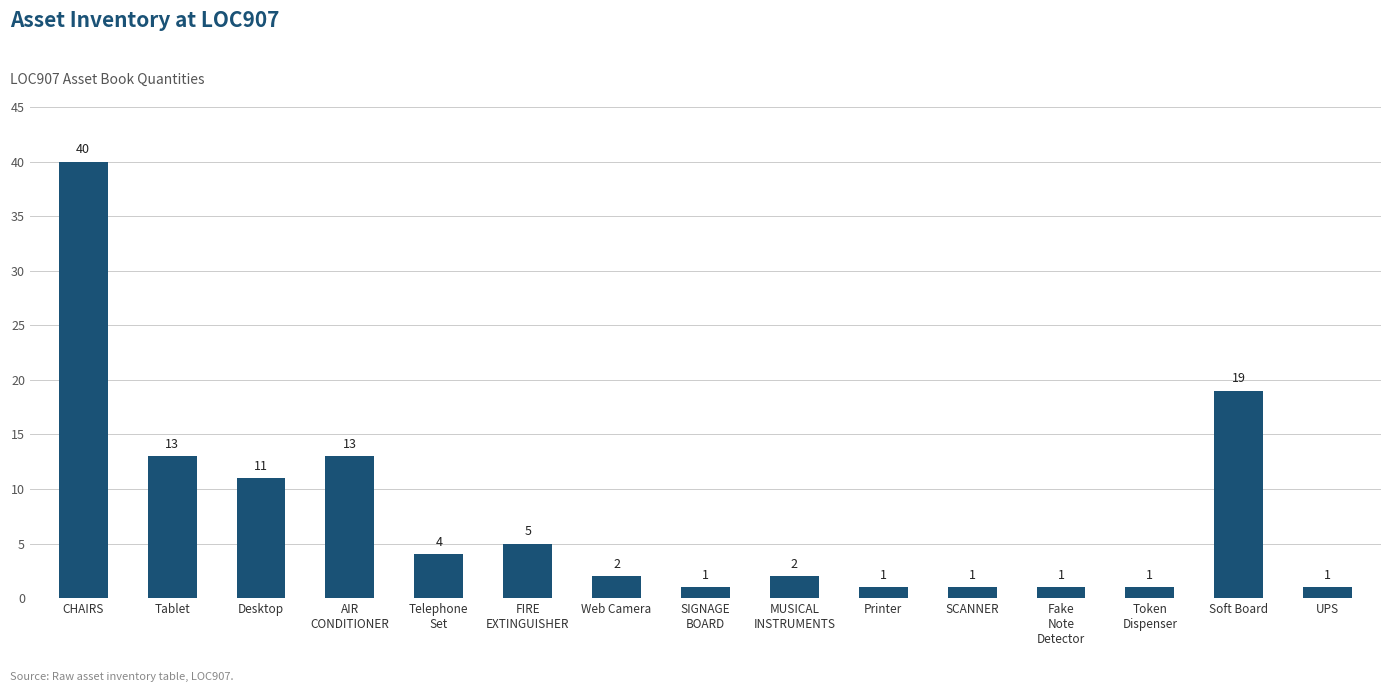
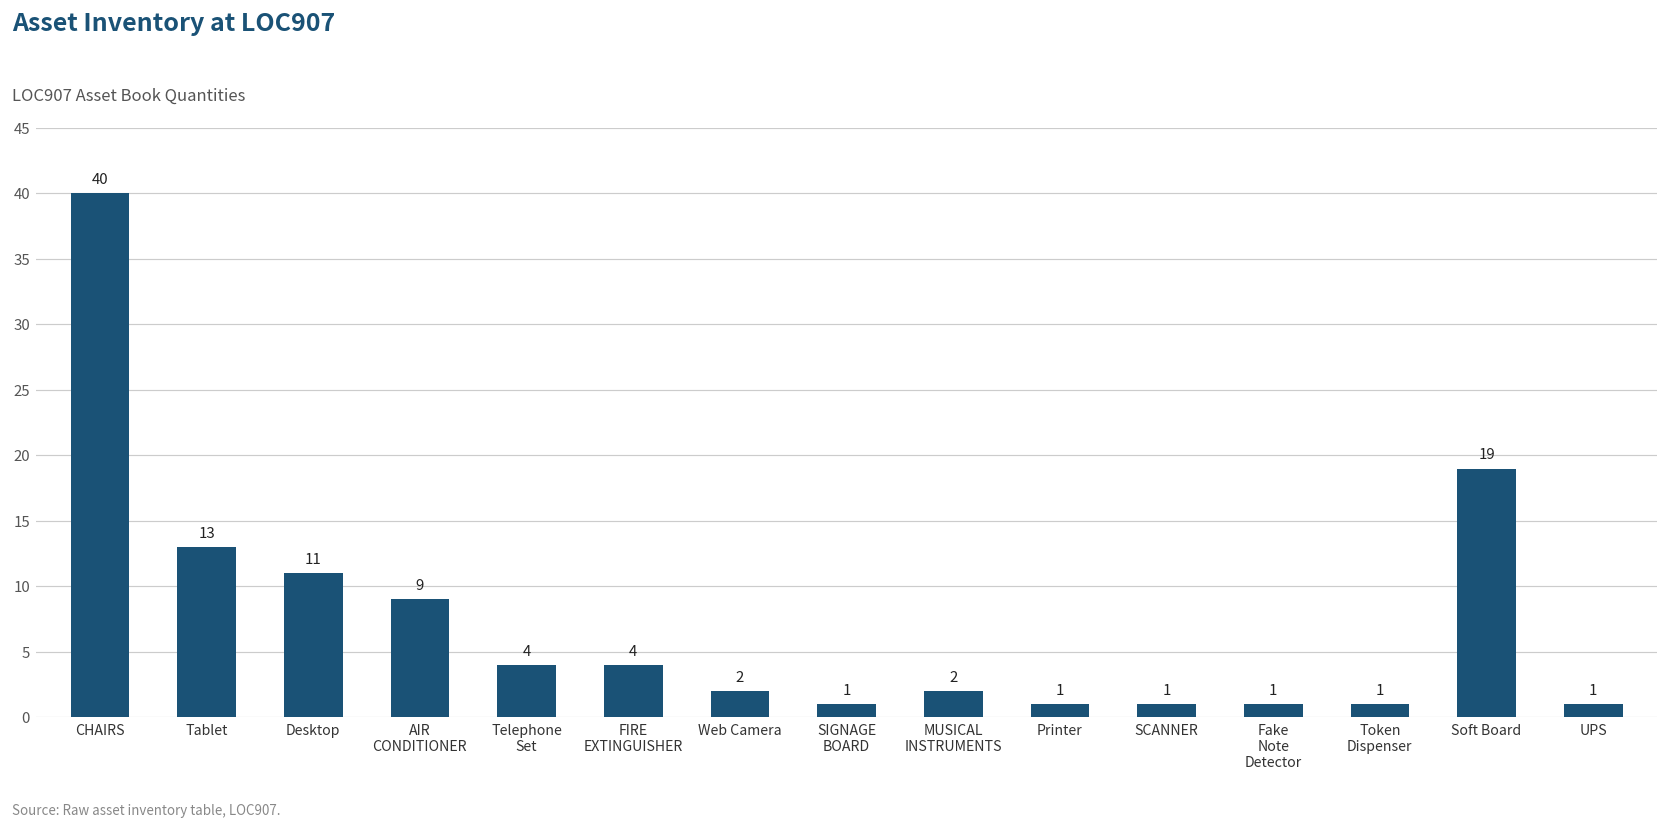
AIR CONDITIONER: 13 -> 9
FIRE EXTINGUISHER: 5 -> 4
